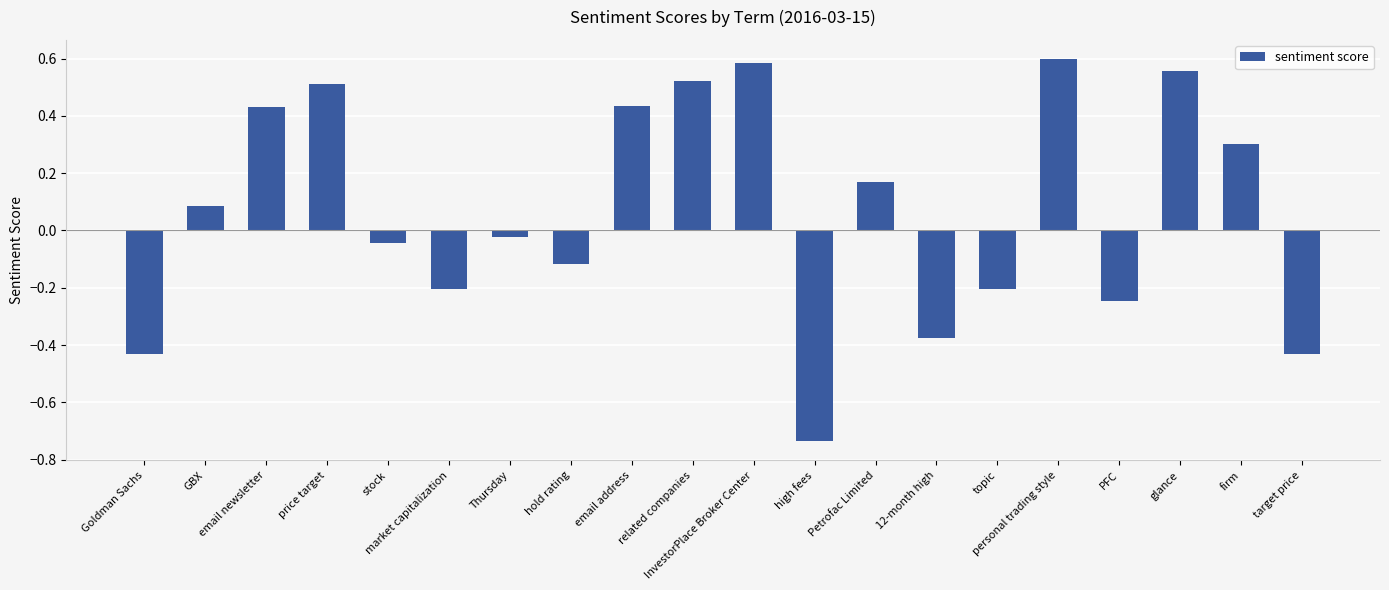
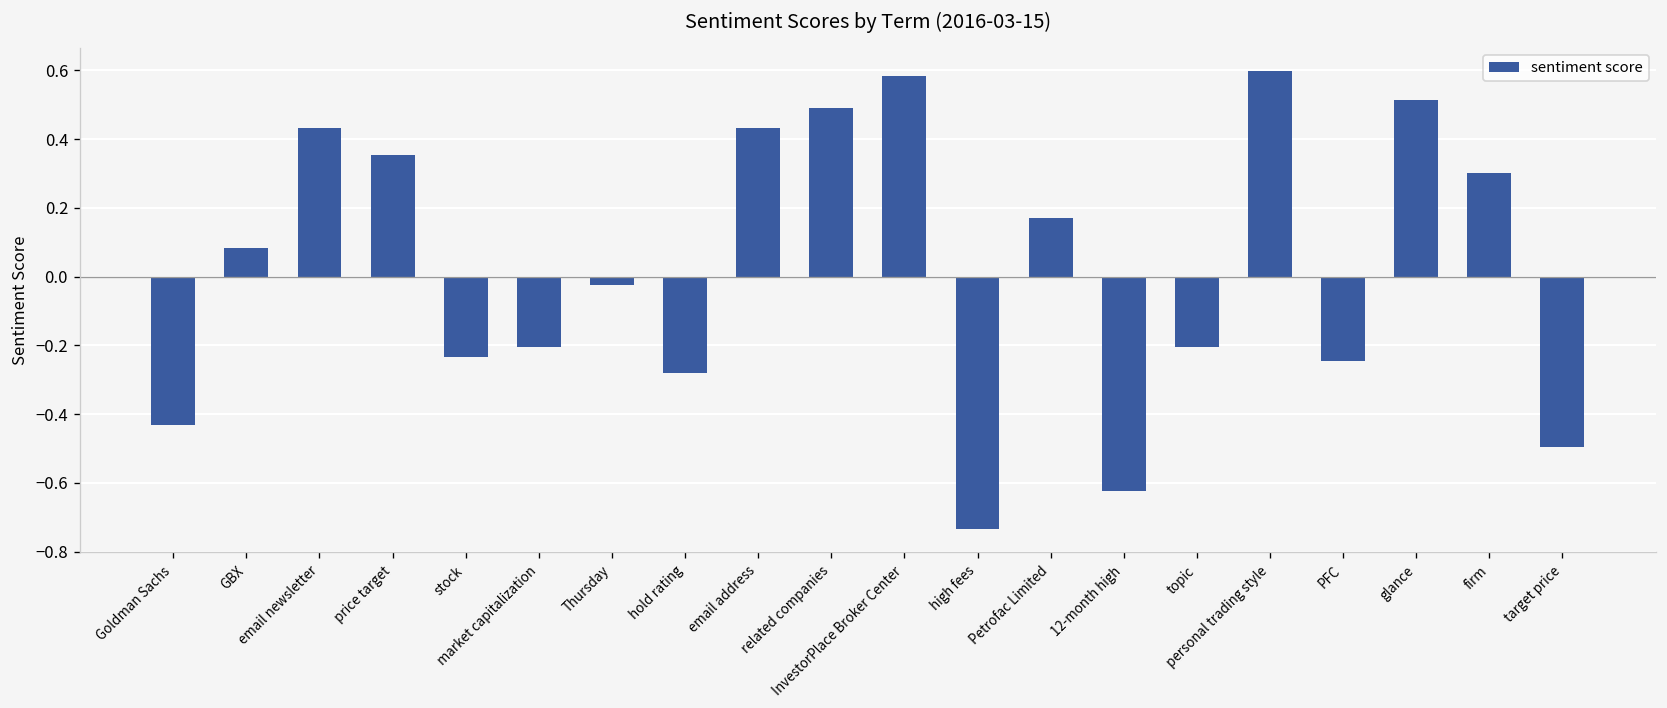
price target: 0.51 -> 0.35
stock: -0.04 -> -0.23
hold rating: -0.12 -> -0.28
related companies: 0.52 -> 0.49
12-month high: -0.37 -> -0.63
glance: 0.56 -> 0.51
target price: -0.43 -> -0.50
